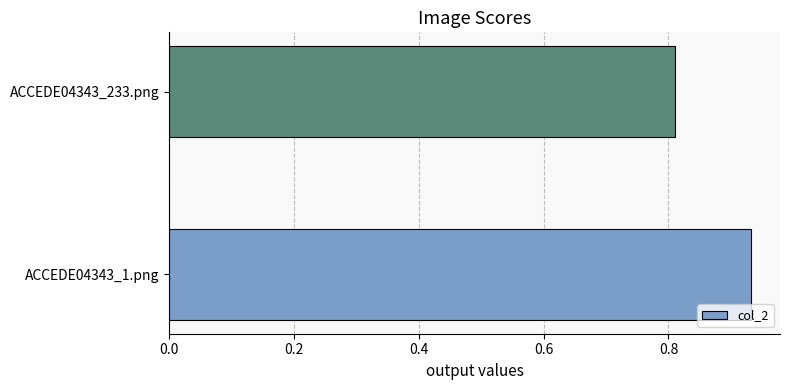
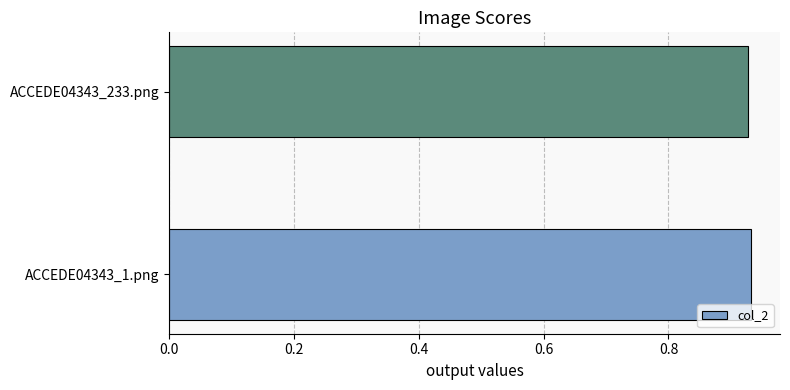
ACCEDE04343_233.png: 0.81 -> 0.93
